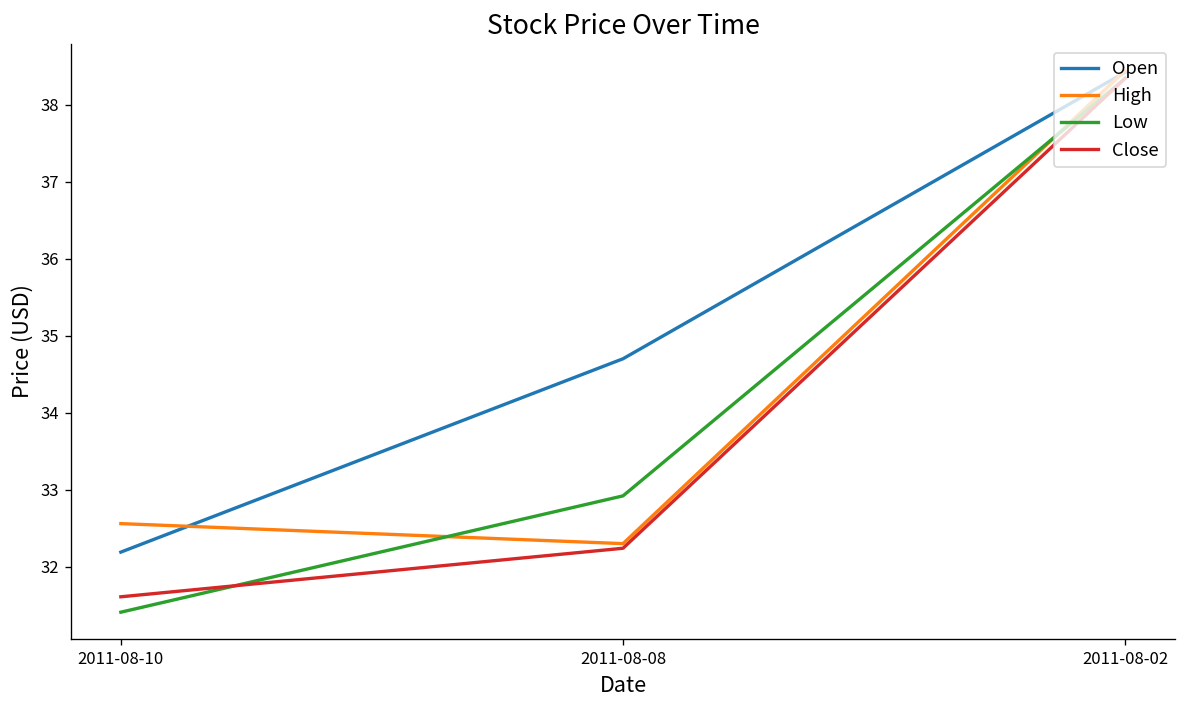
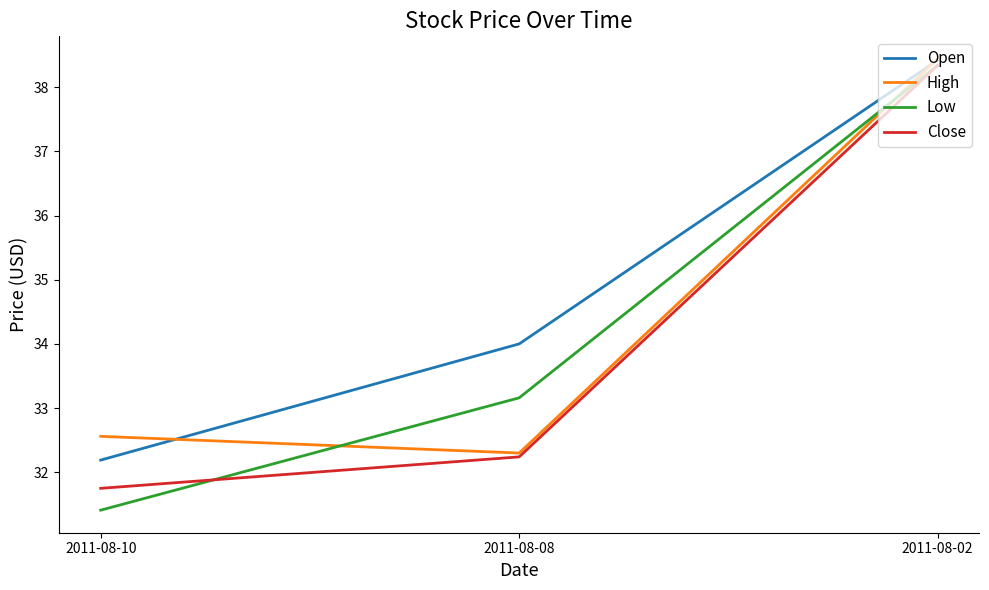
Close, 2011-08-10: 31.6 -> 31.8
Open, 2011-08-08: 34.7 -> 34.0
Low, 2011-08-08: 32.9 -> 33.2
